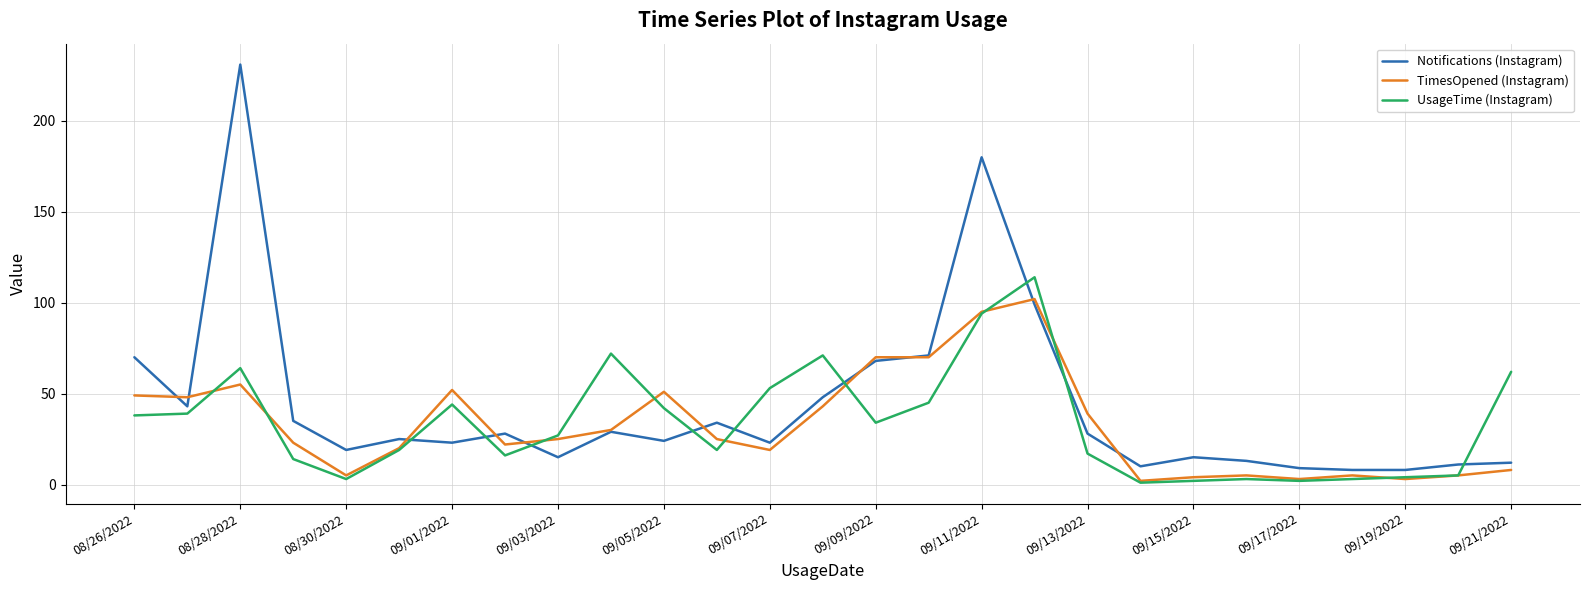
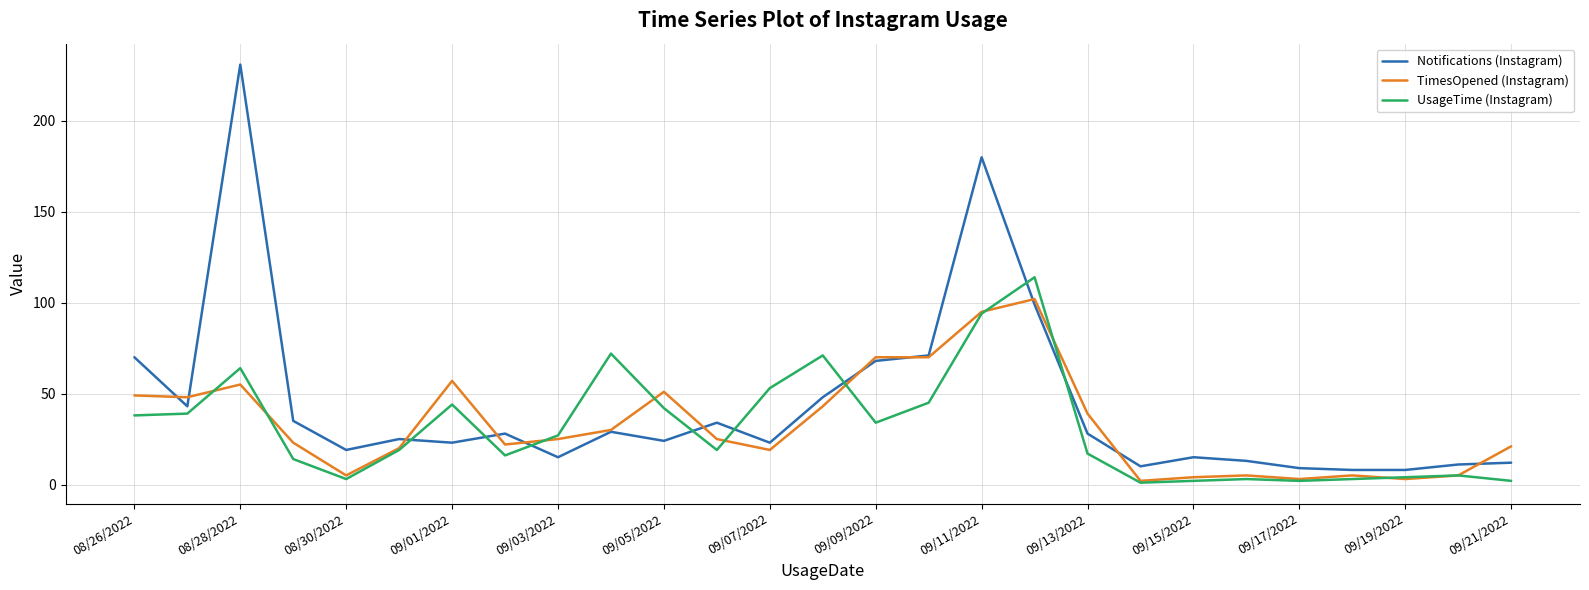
TimesOpened (Instagram), 09/01/2022: 52 -> 57
TimesOpened (Instagram), 09/21/2022: 8 -> 21
UsageTime (Instagram), 09/21/2022: 62 -> 2
